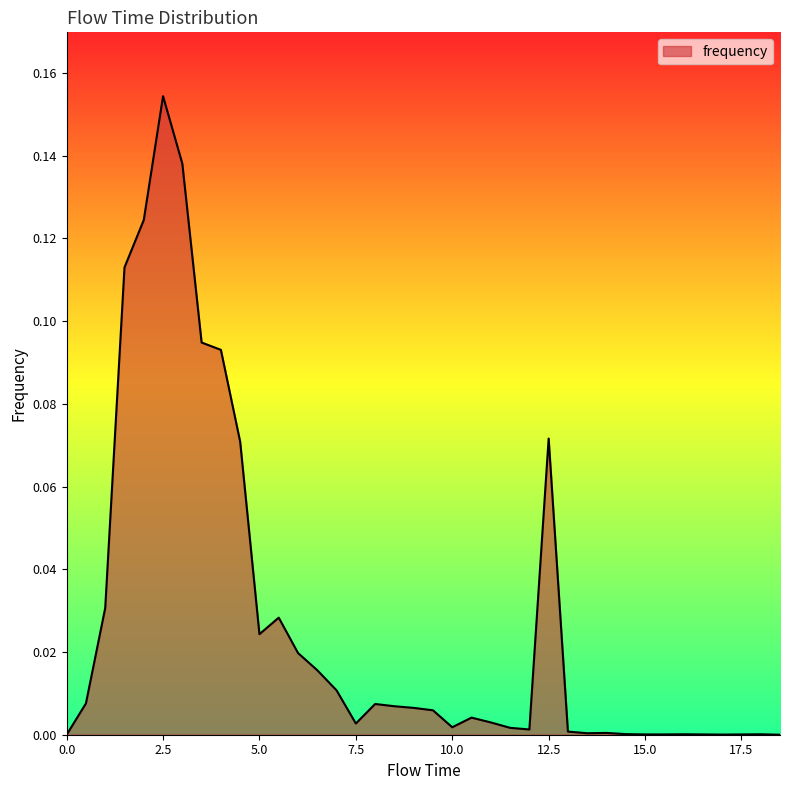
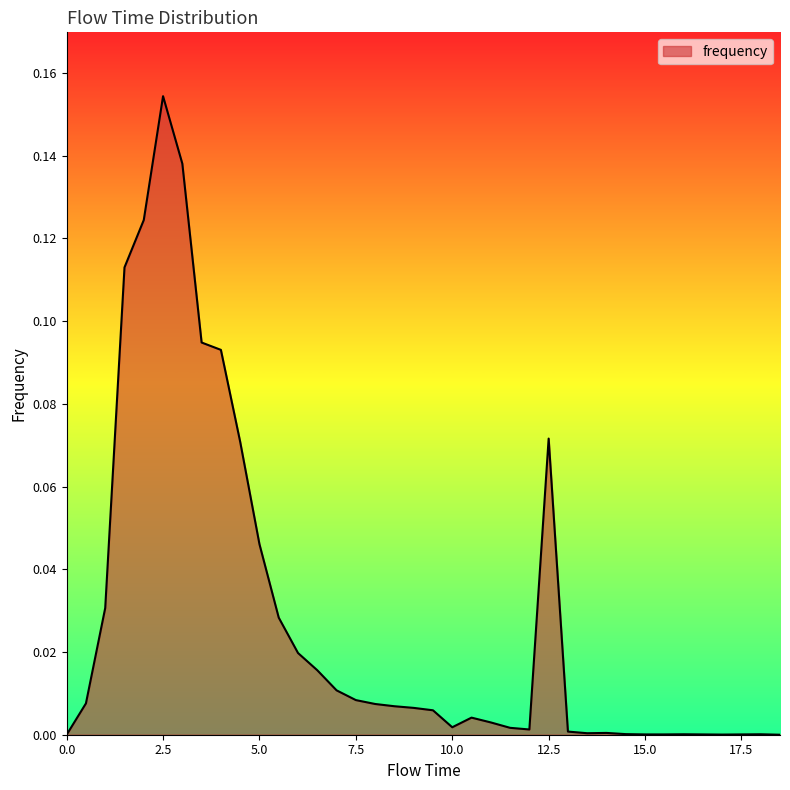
5.0: 0.024 -> 0.046
7.5: 0.003 -> 0.008
